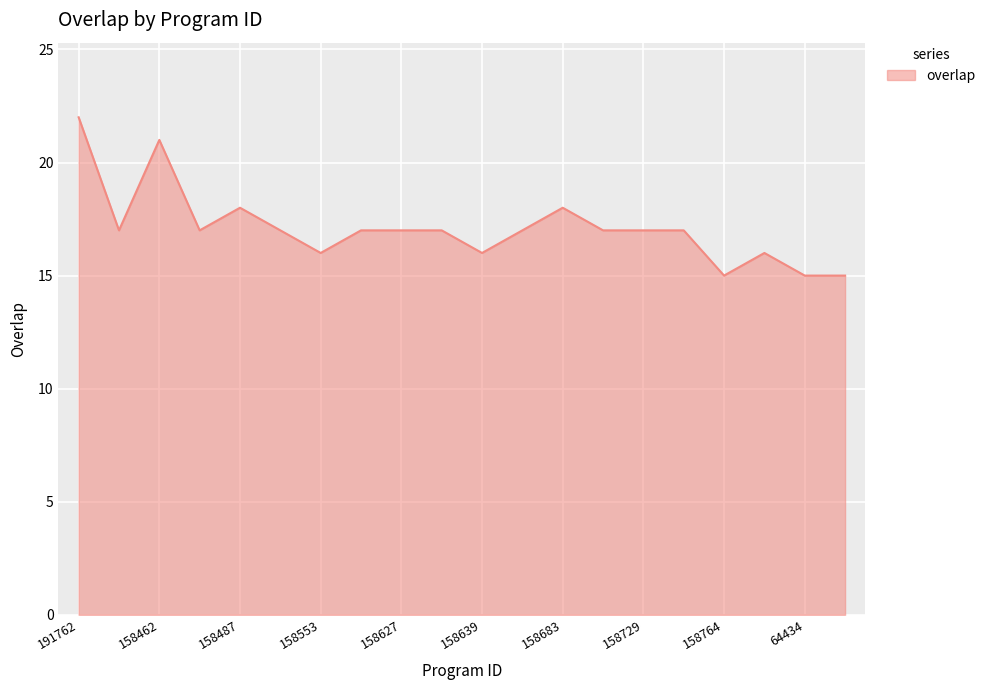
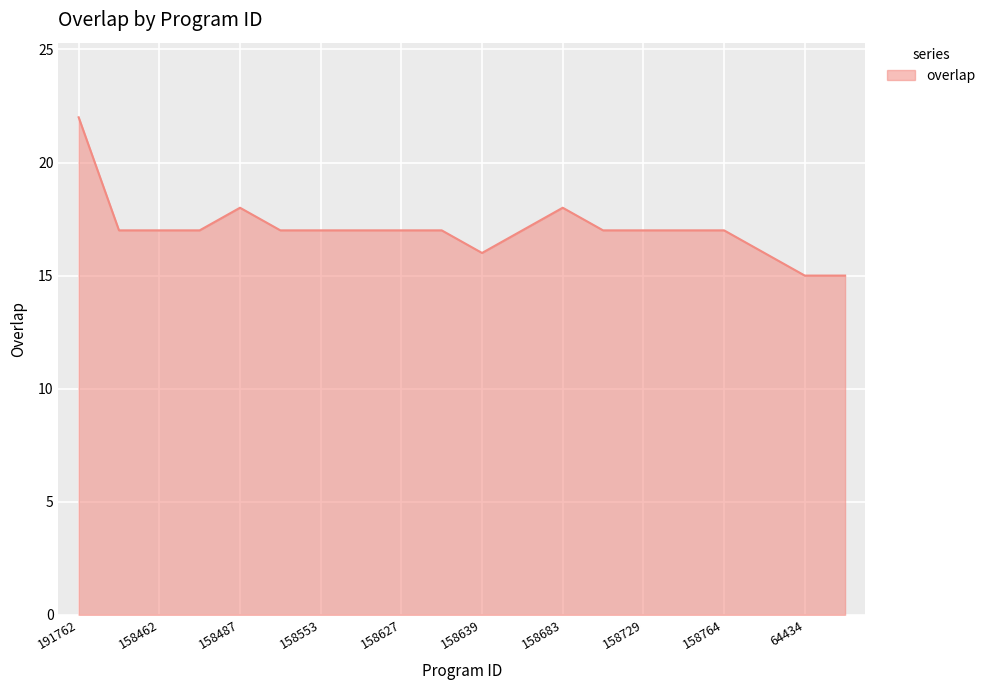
158462: 21 -> 17
158553: 16 -> 17
158764: 15 -> 17
